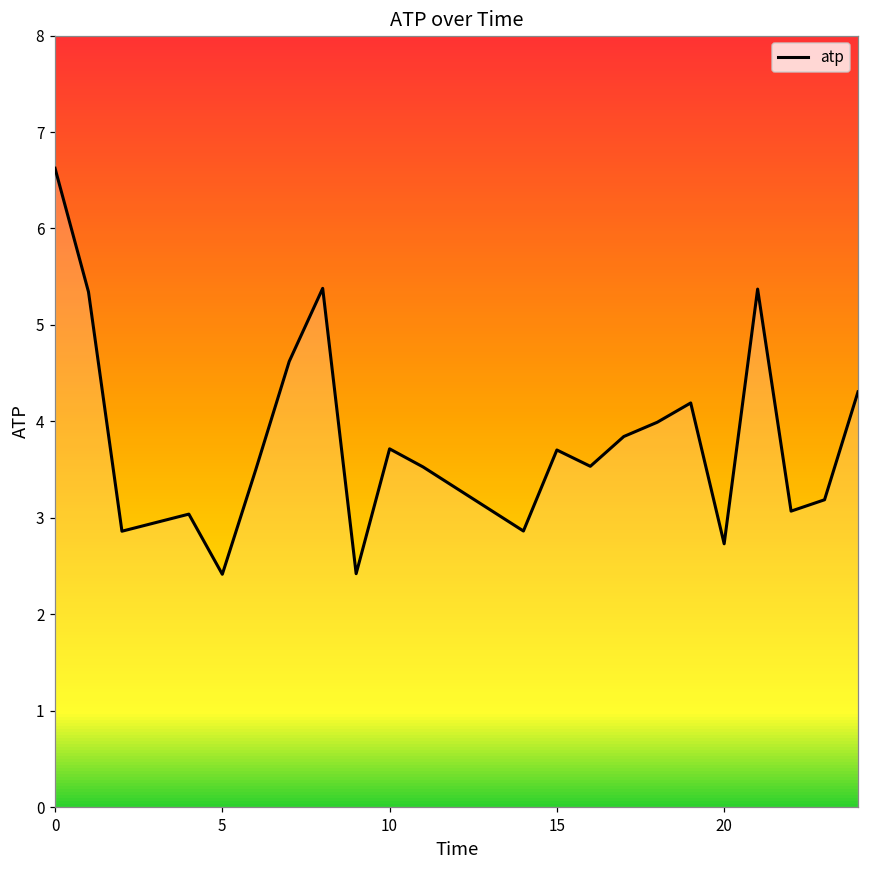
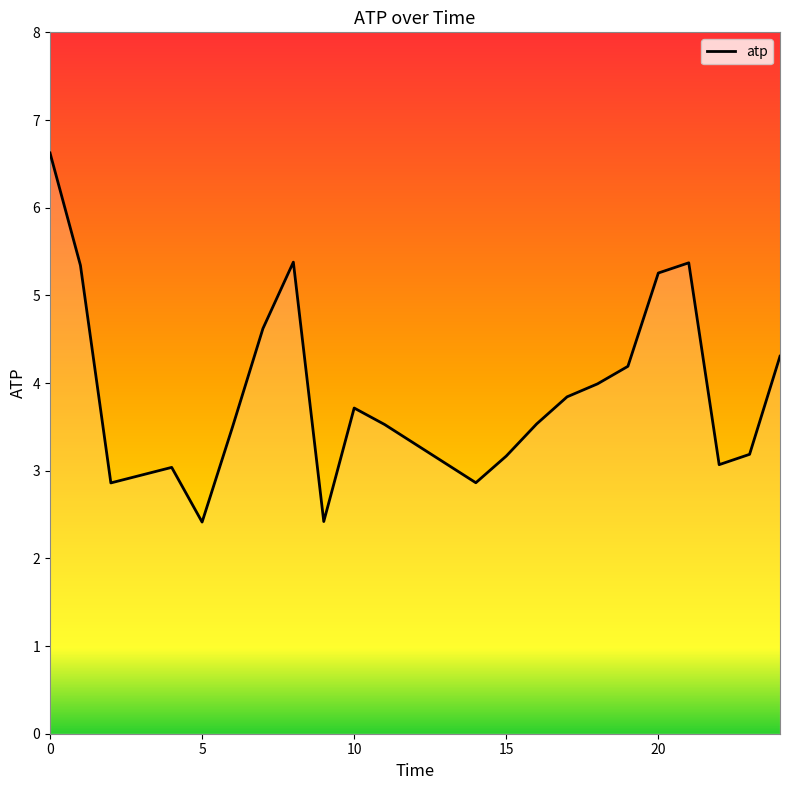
15: 3.7 -> 3.2
20: 2.7 -> 5.3
